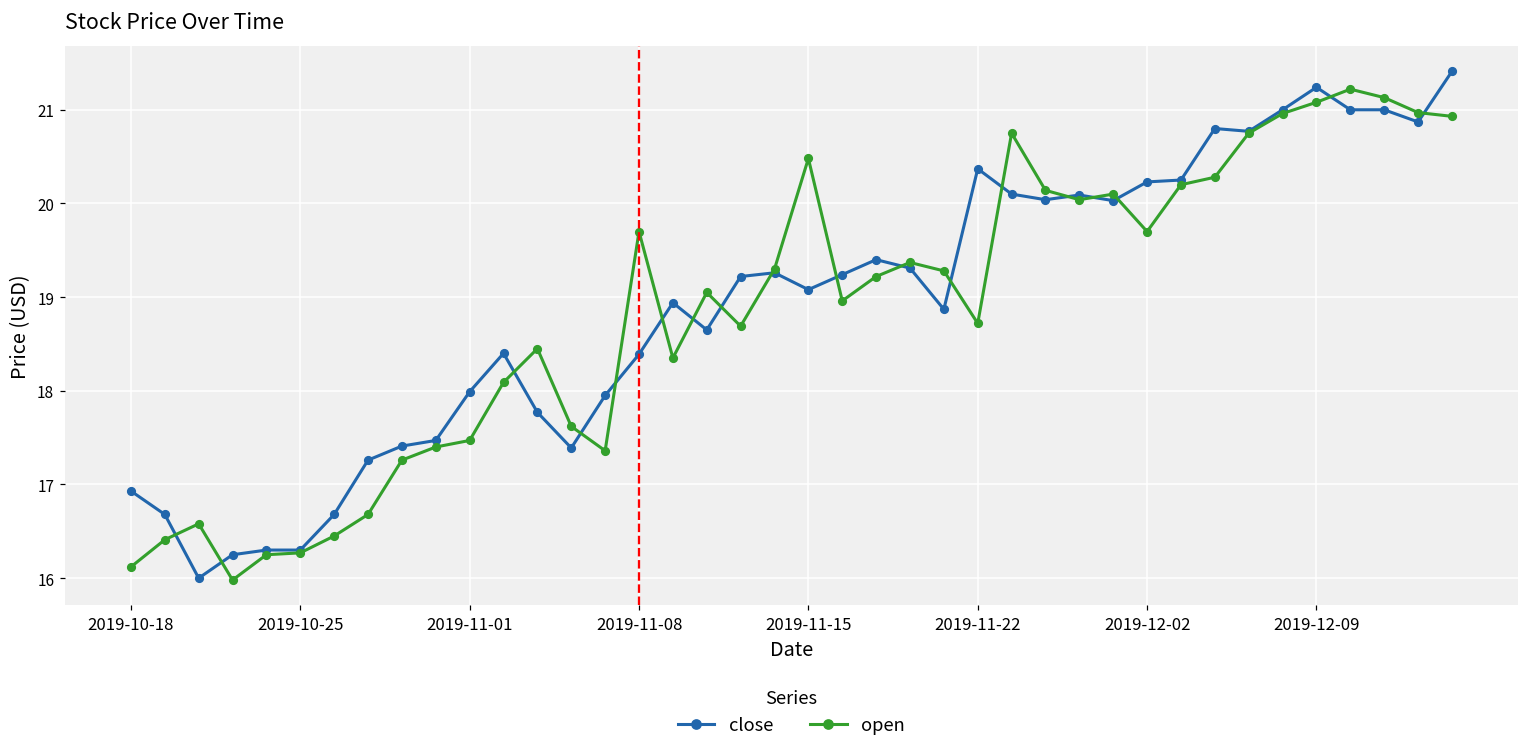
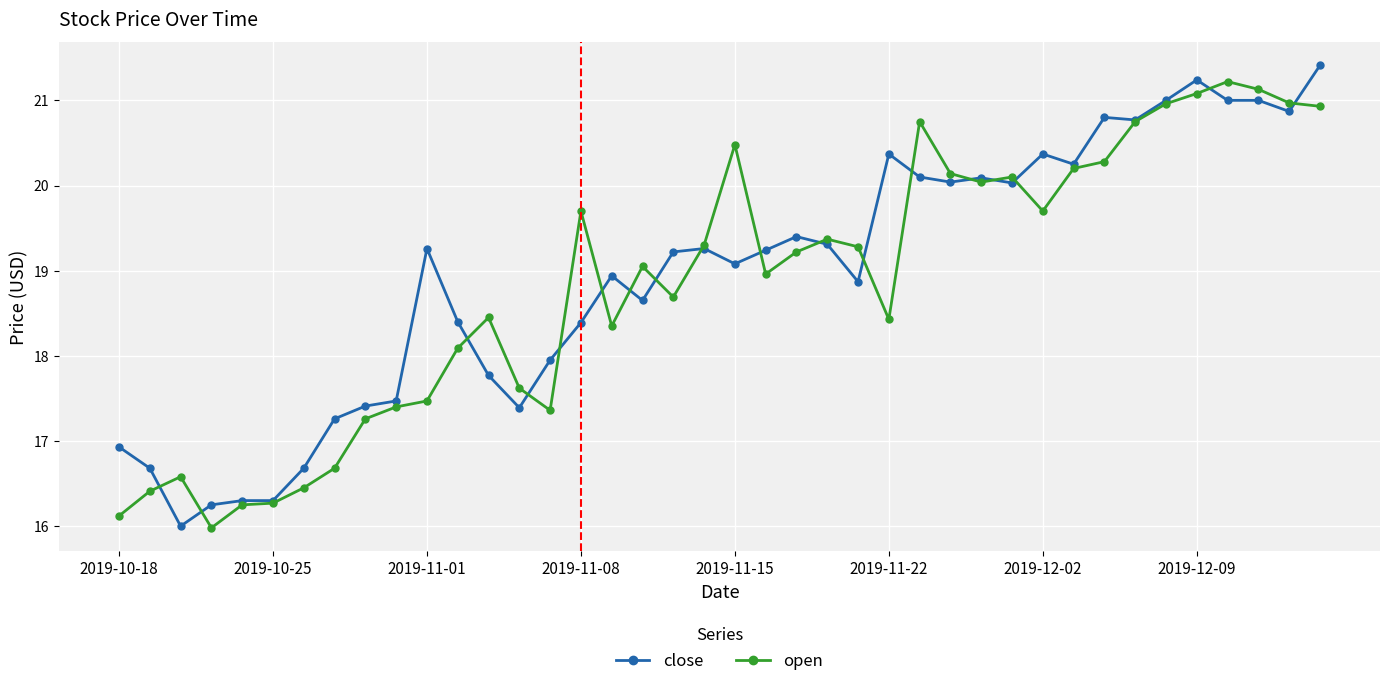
close, 2019-11-01: 18.0 -> 19.3
open, 2019-11-22: 18.7 -> 18.4
close, 2019-12-02: 20.2 -> 20.4
